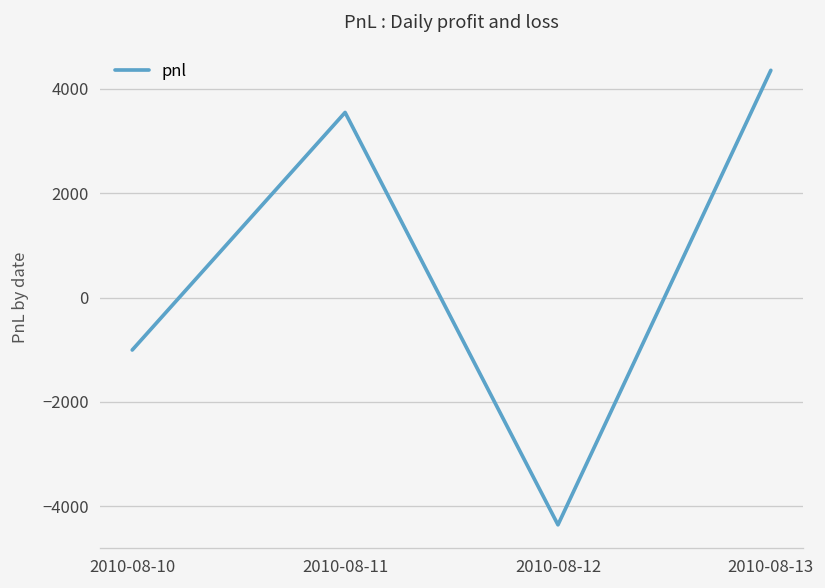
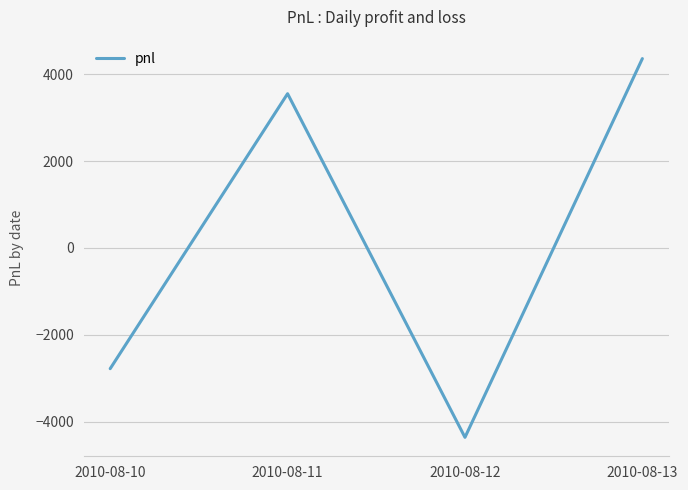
2010-08-10: -1000 -> -2800
